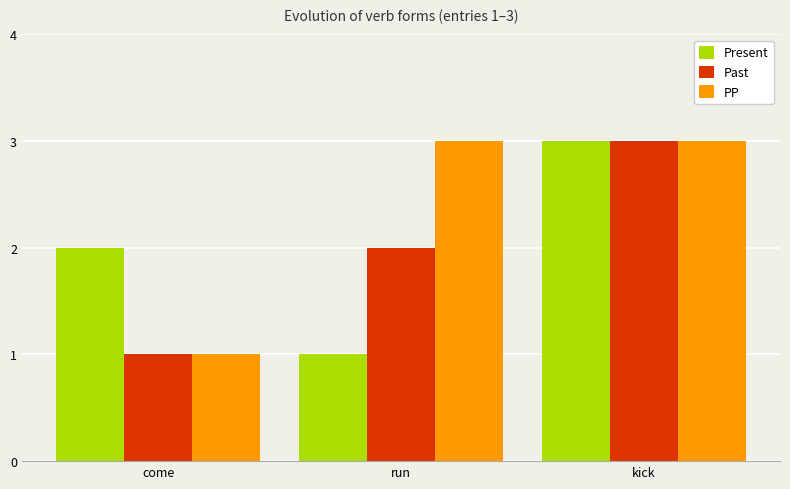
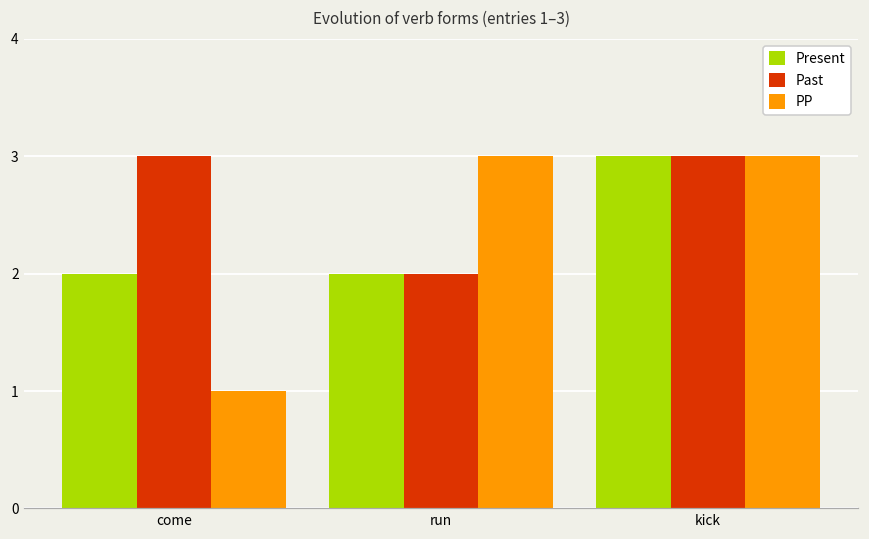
Past, come: 1 -> 3
Present, run: 1 -> 2
